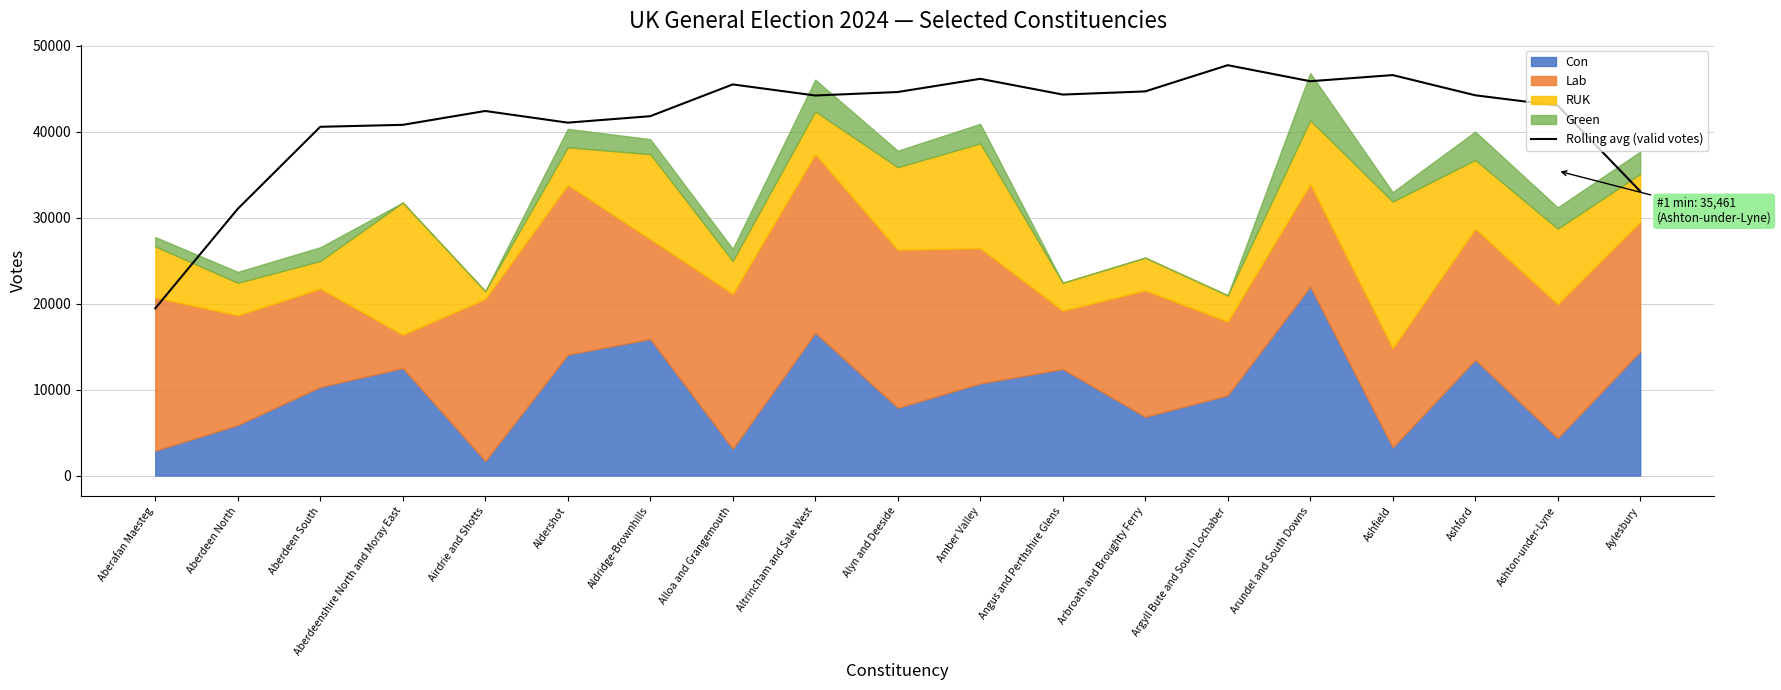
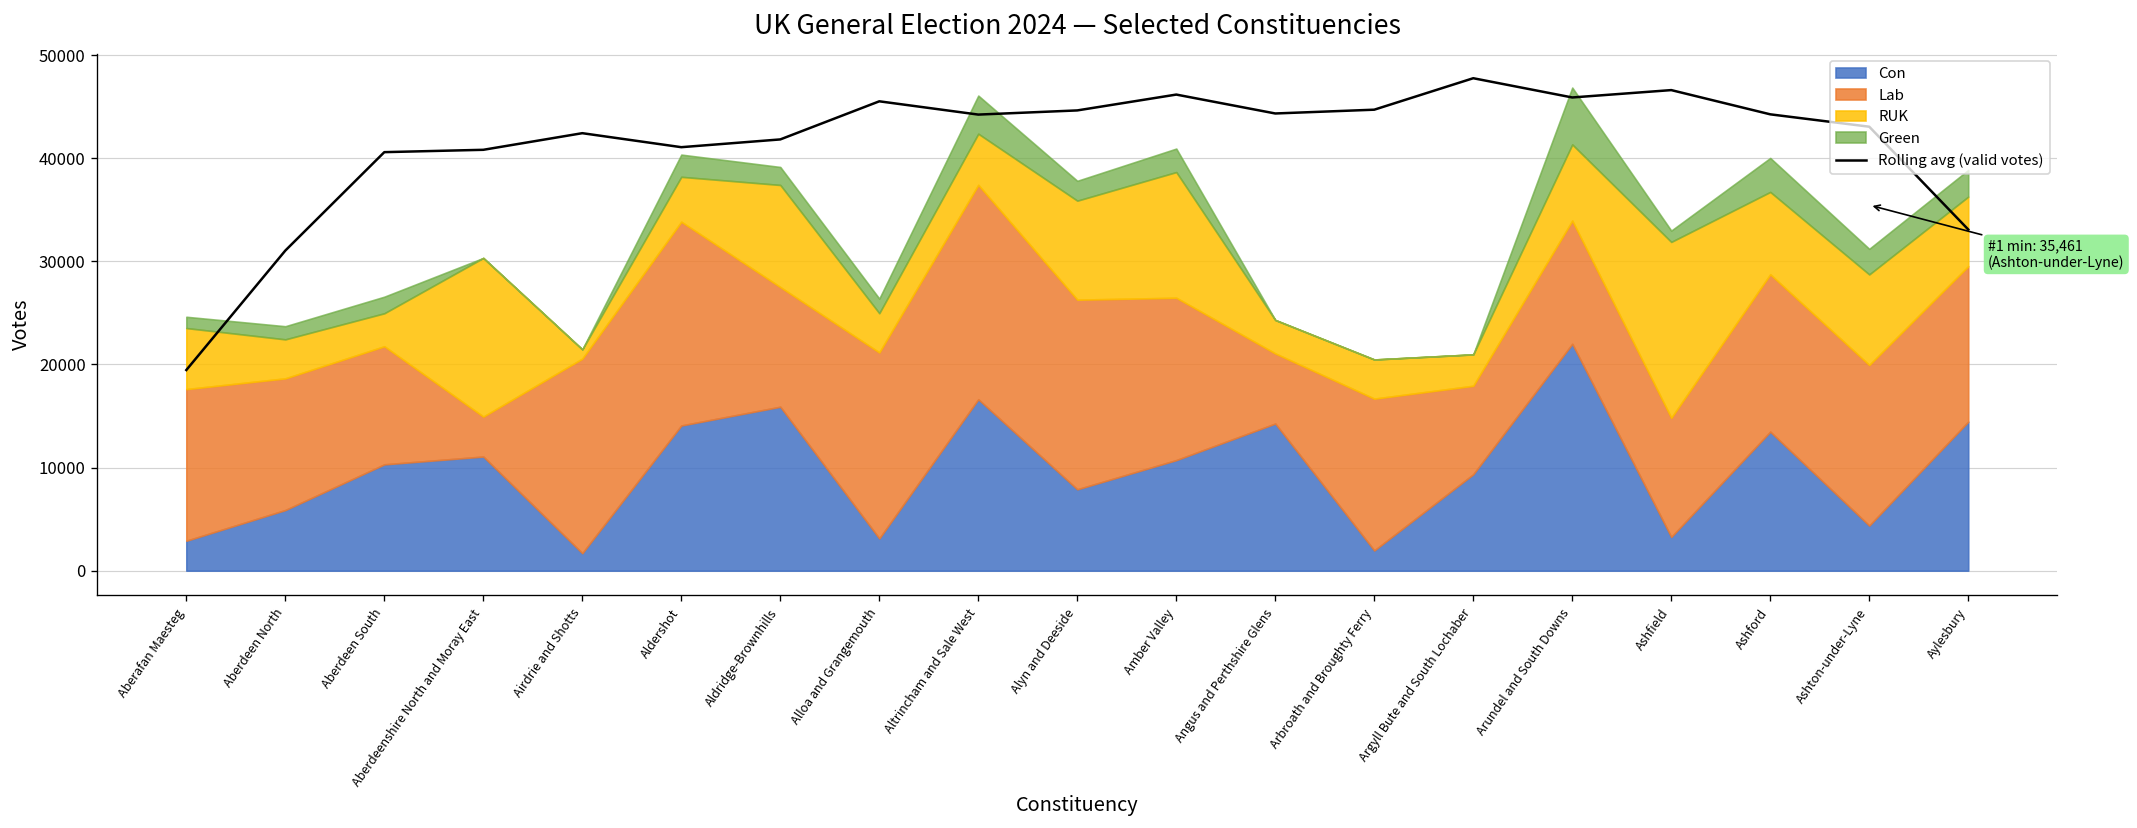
Lab, Aberafan Maesteg: 18000 -> 15000
Con, Aberdeenshire North and Moray East: 13000 -> 11000
Con, Angus and Perthshire Glens: 12000 -> 14000
Con, Arbroath and Broughty Ferry: 7000 -> 2000
RUK, Aylesbury: 6000 -> 7000
